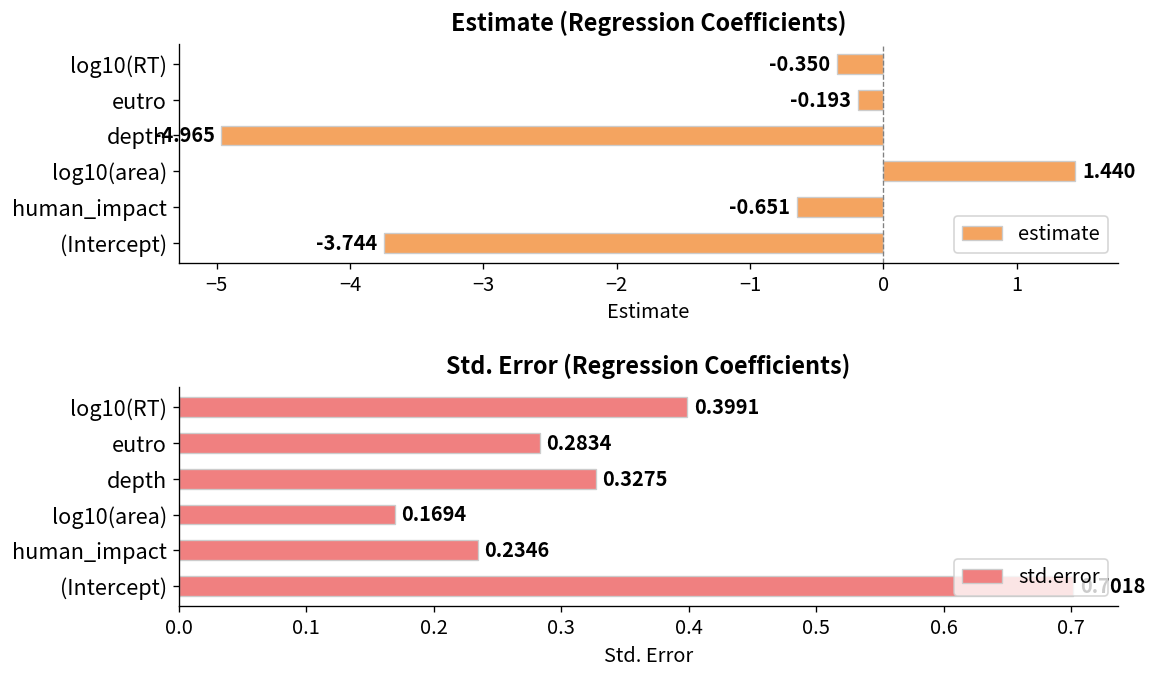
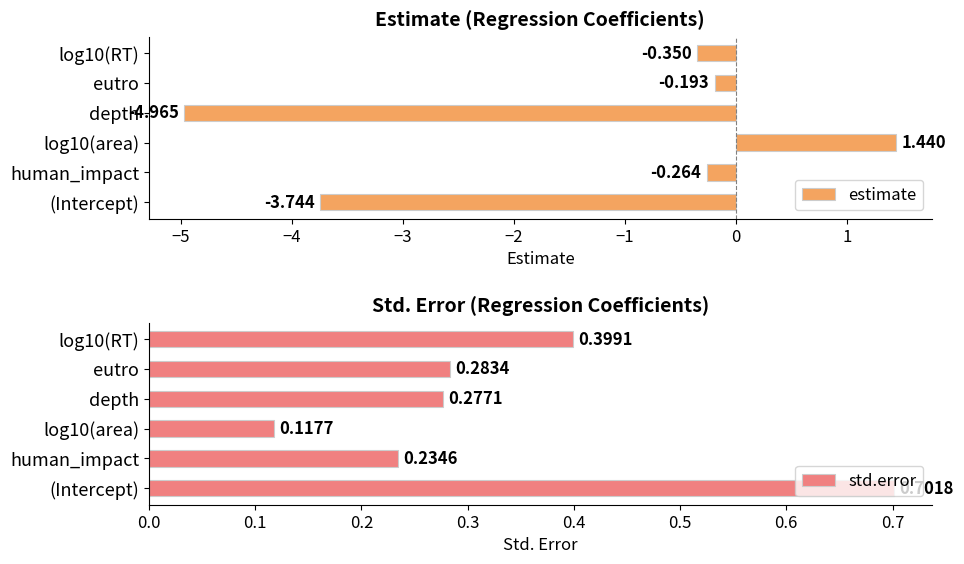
Estimate (Regression Coefficients), human_impact: -0.651 -> -0.264
Std. Error (Regression Coefficients), depth: 0.3275 -> 0.2771
Std. Error (Regression Coefficients), log10(area): 0.1694 -> 0.1177
